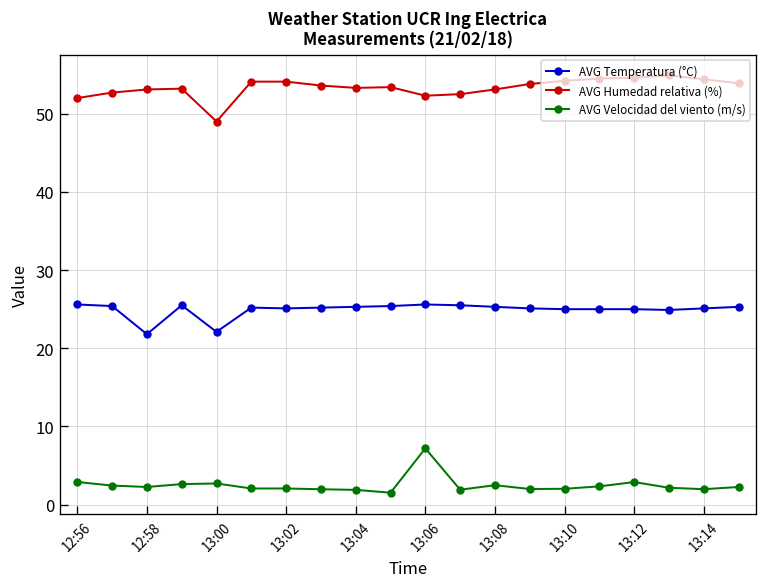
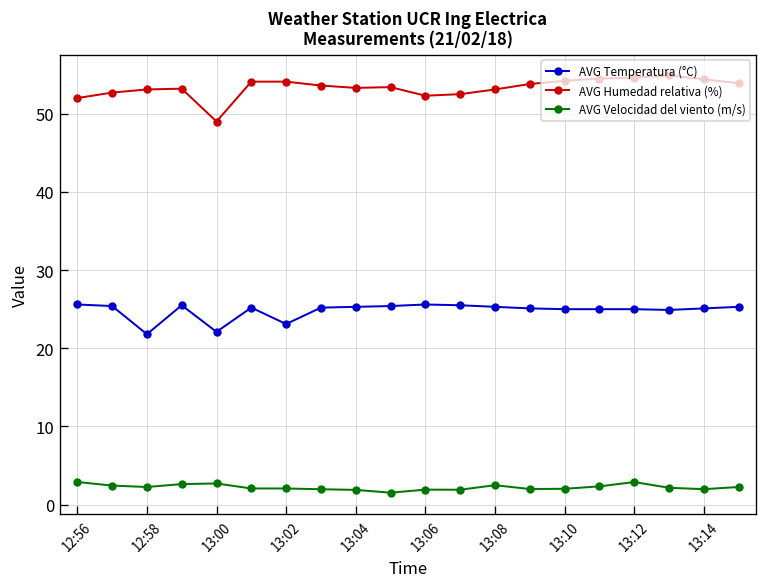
AVG Temperatura (°C), 13:02: 25 -> 23
AVG Velocidad del viento (m/s), 13:06: 7 -> 2
